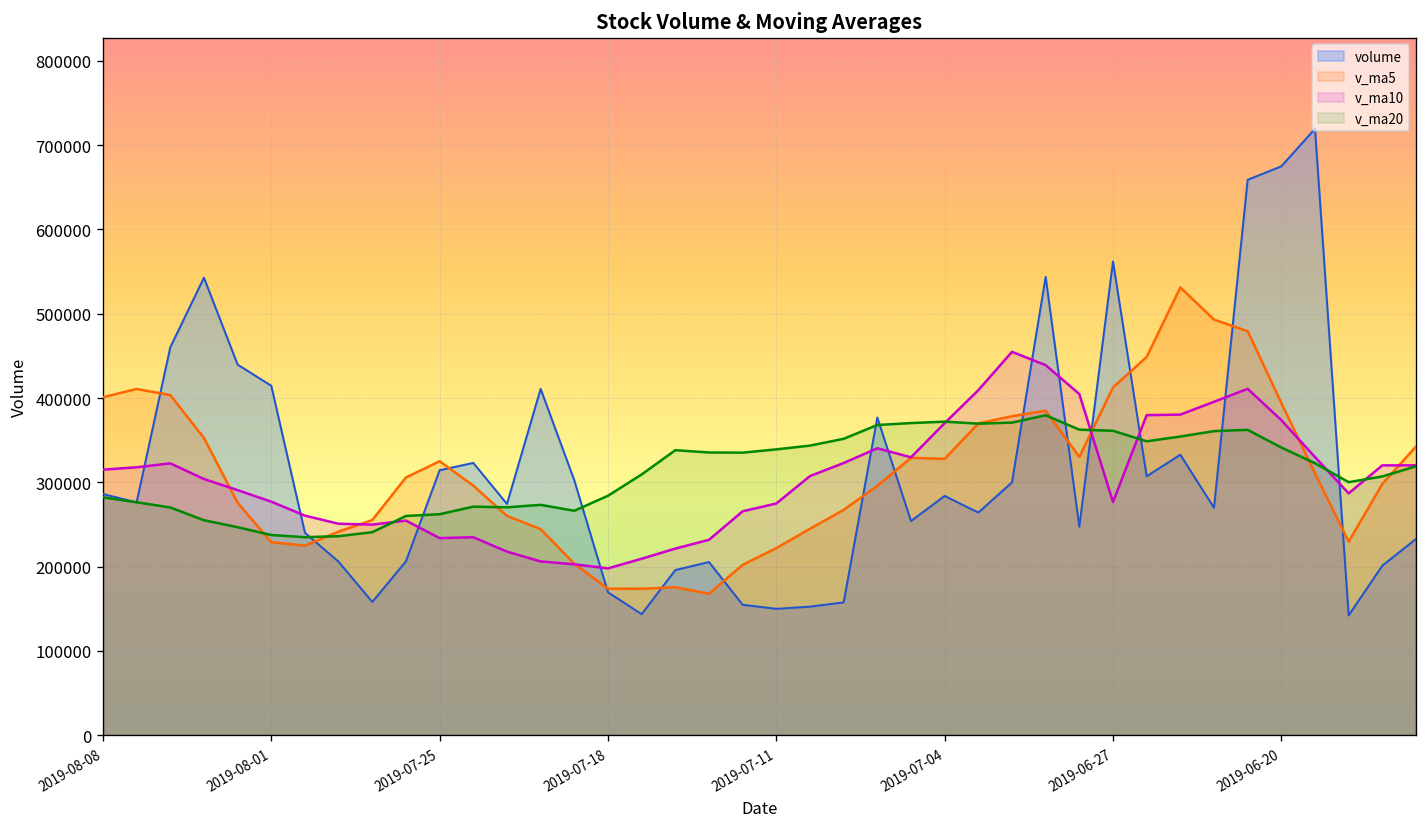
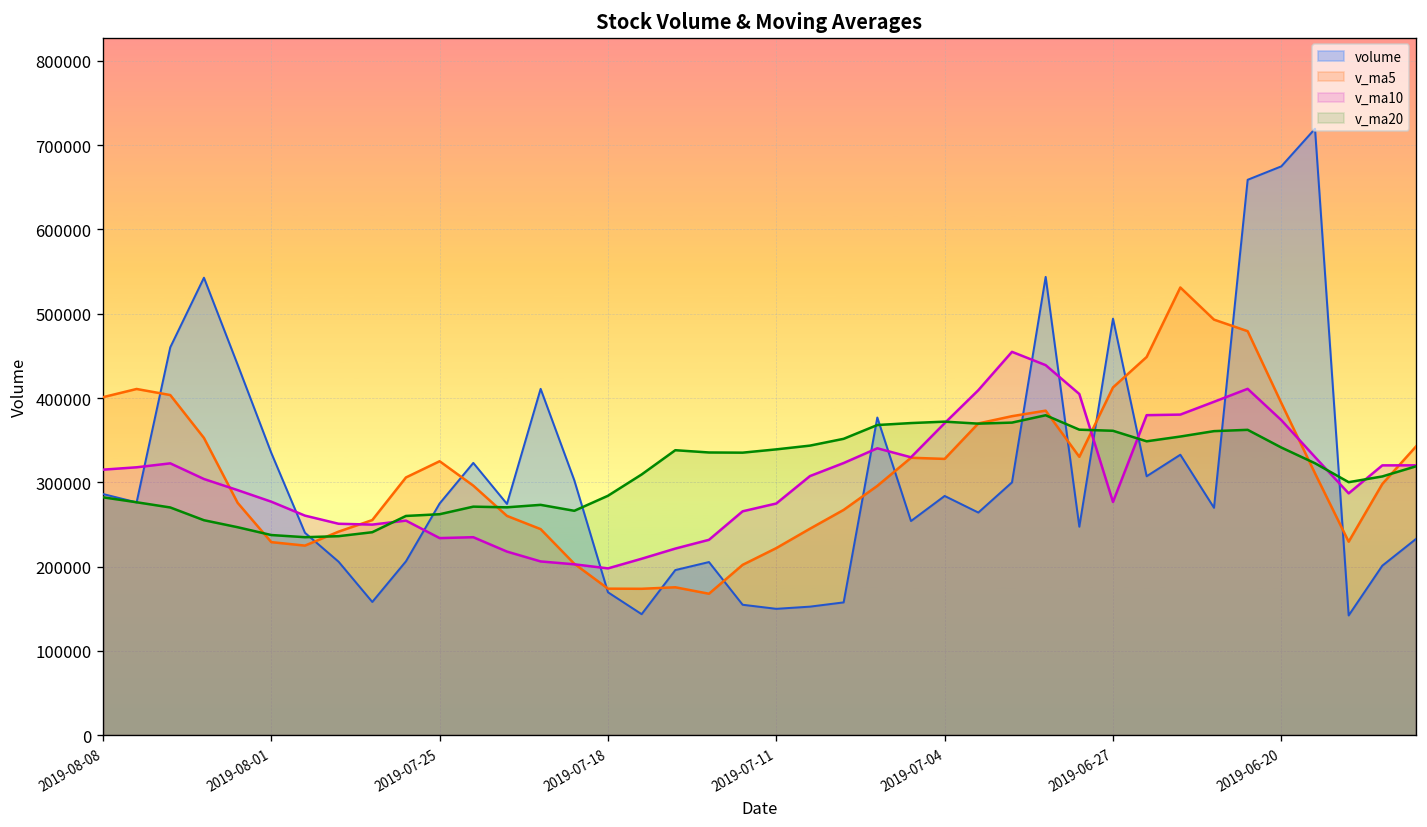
volume, 2019-08-01: 410000 -> 330000
volume, 2019-07-25: 310000 -> 270000
volume, 2019-06-27: 560000 -> 490000
